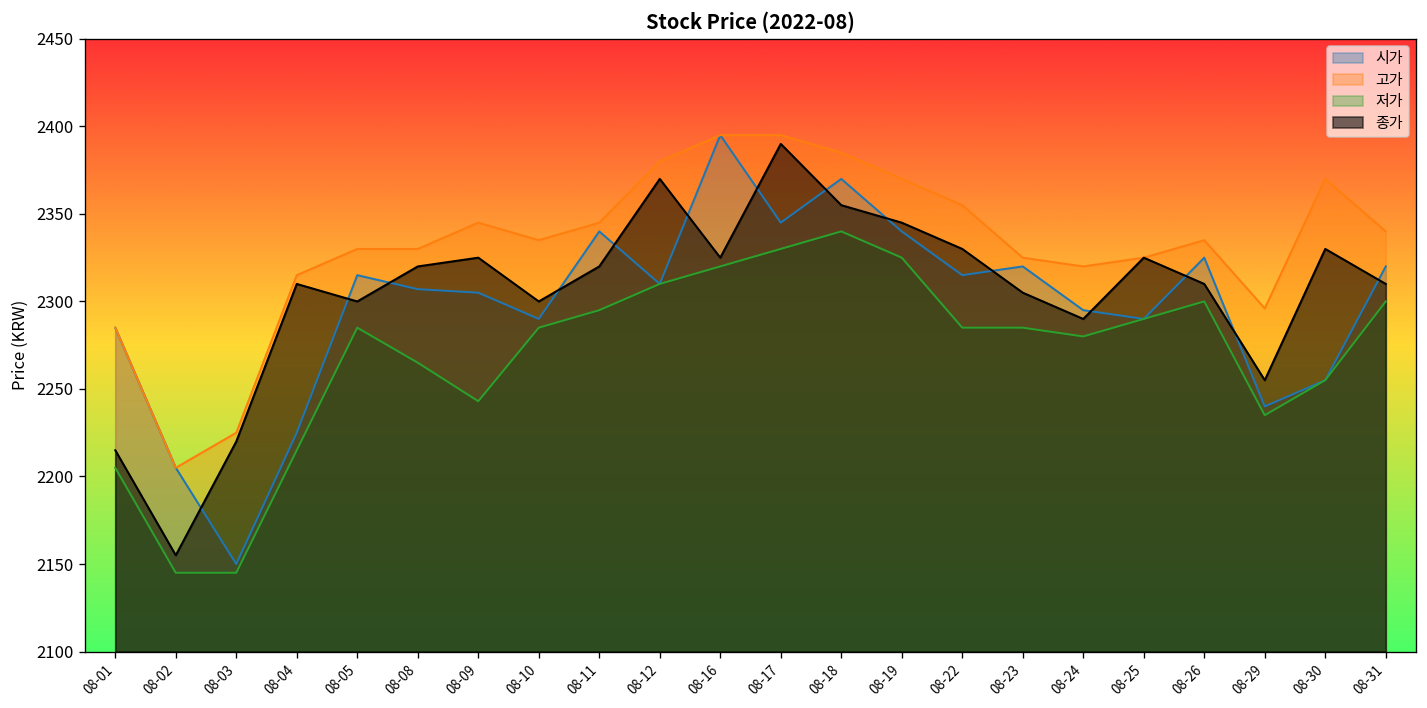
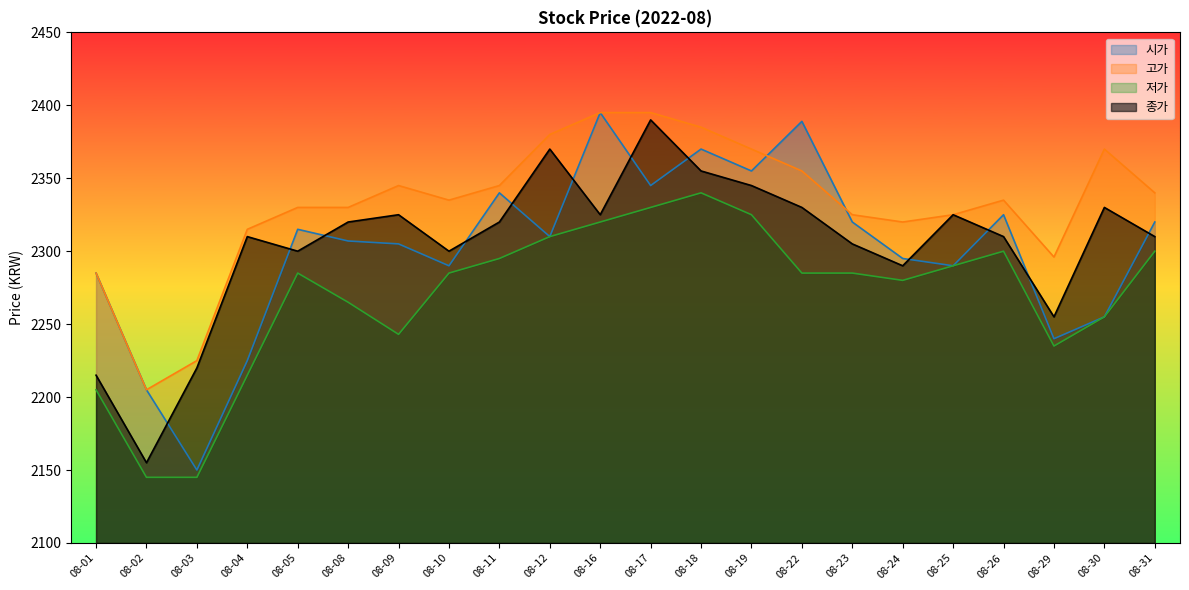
시가, 08-19: 2340 -> 2355
시가, 08-22: 2315 -> 2389
